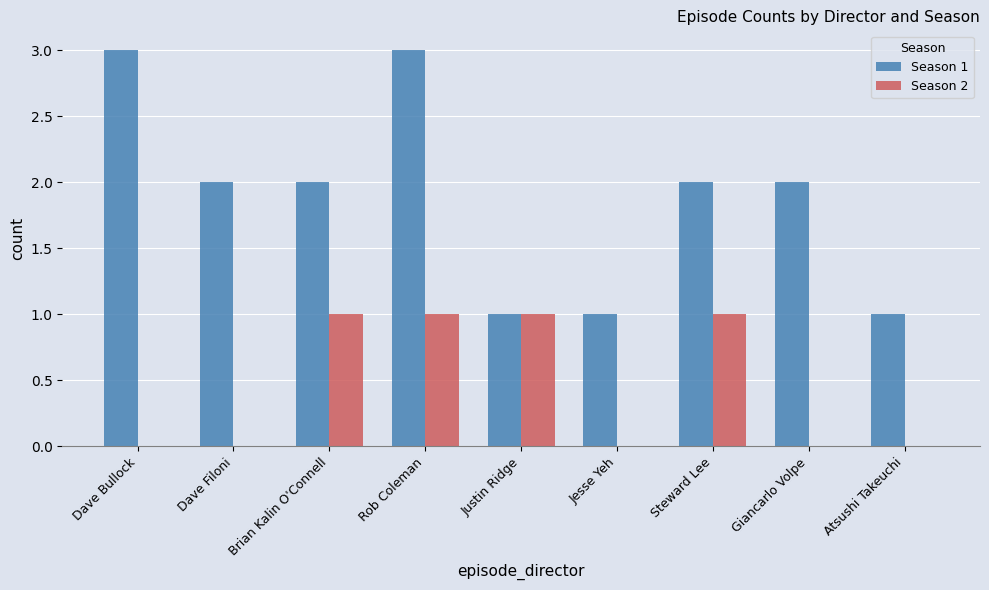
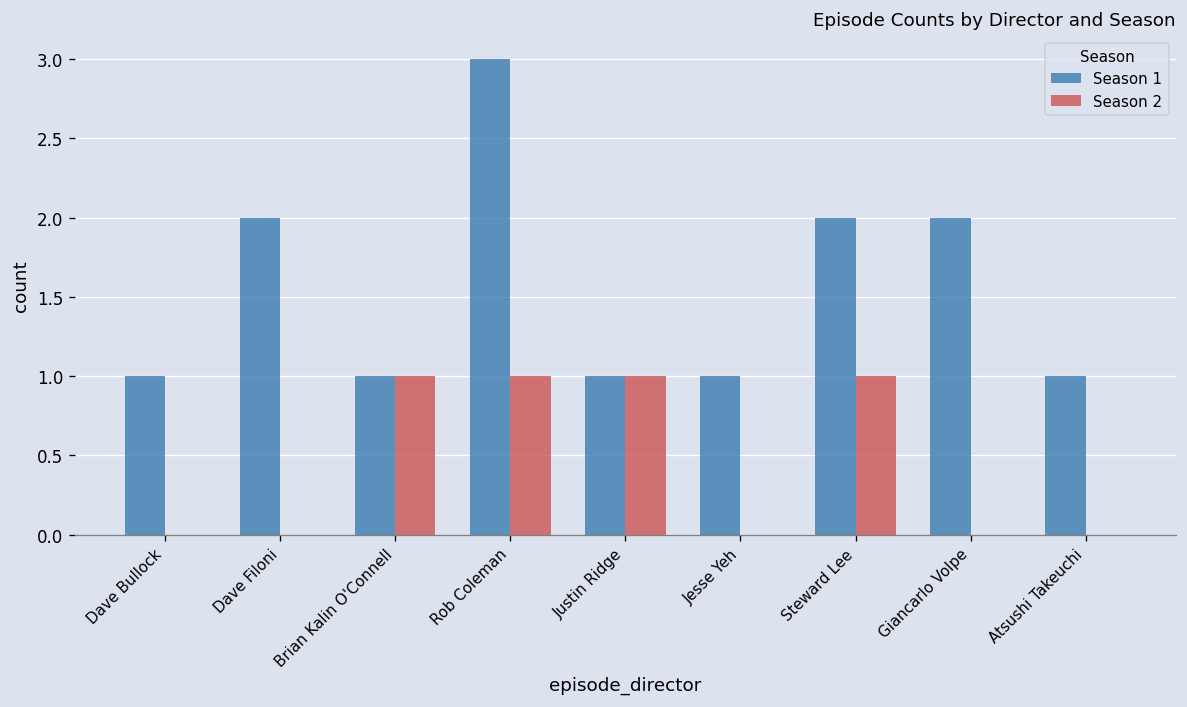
Season 1, Dave Bullock: 3 -> 1
Season 1, Brian Kalin O'Connell: 2 -> 1
